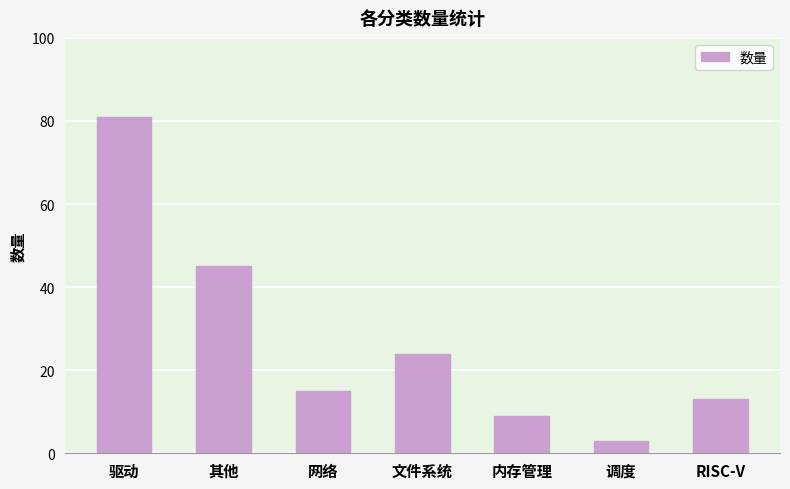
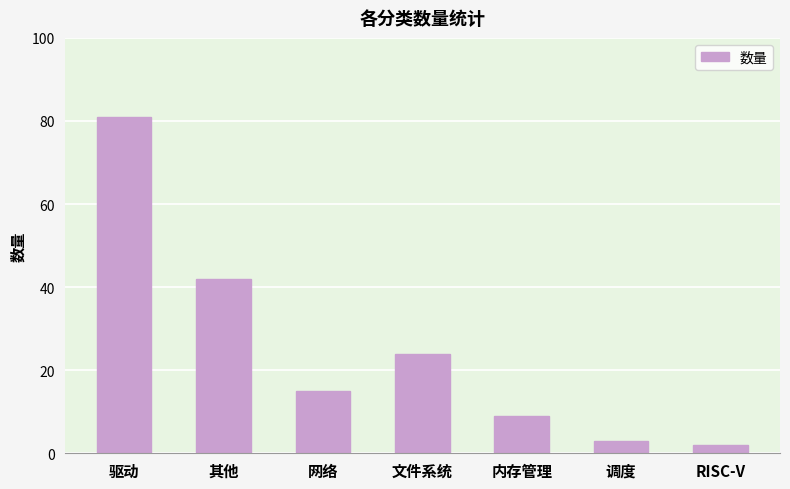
其他: 45 -> 42
RISC-V: 13 -> 2
